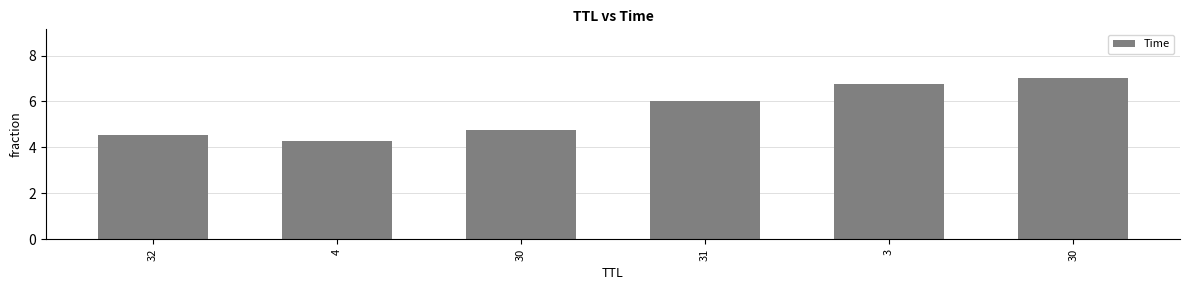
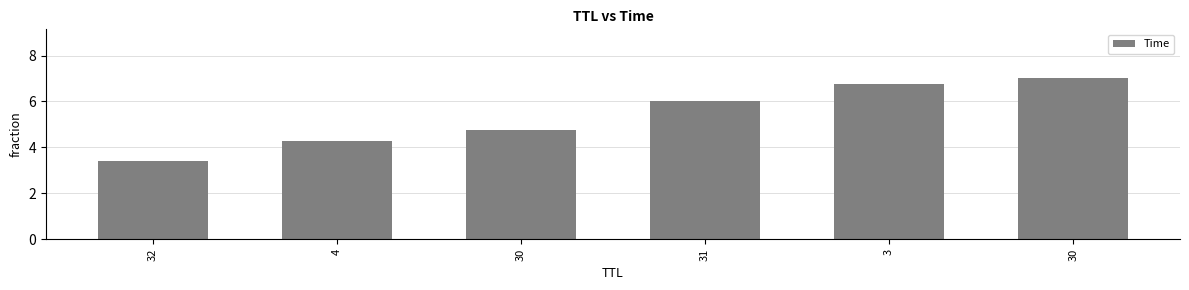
32: 4.5 -> 3.4
